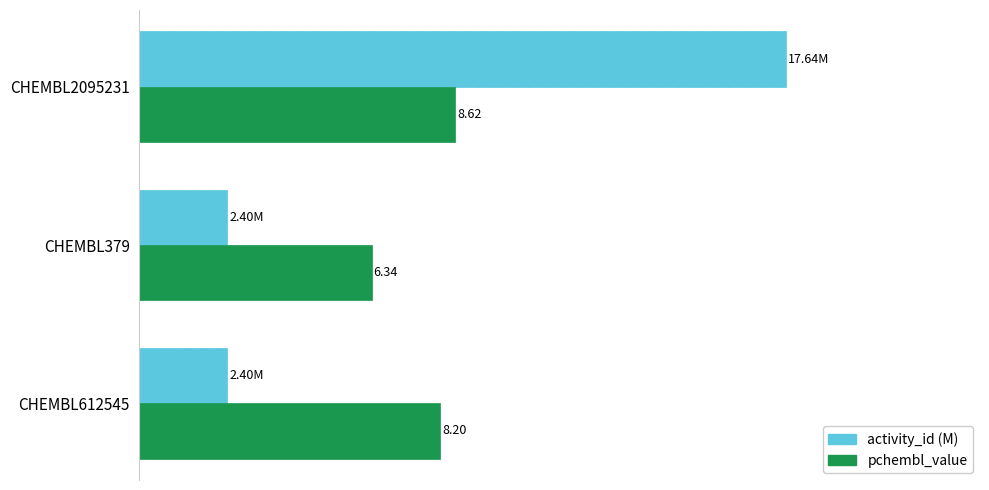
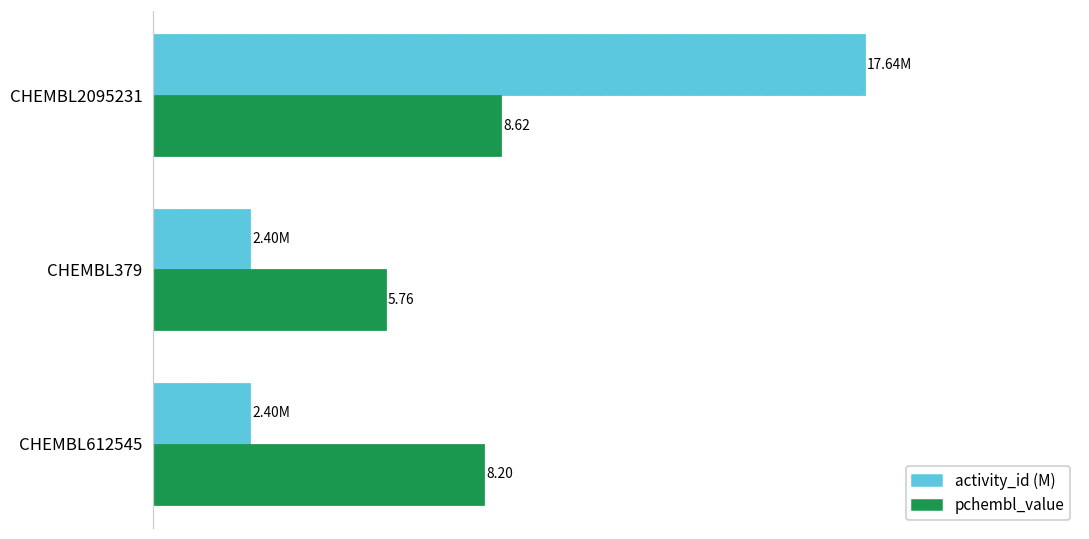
pchembl_value, CHEMBL379: 6.34 -> 5.76
